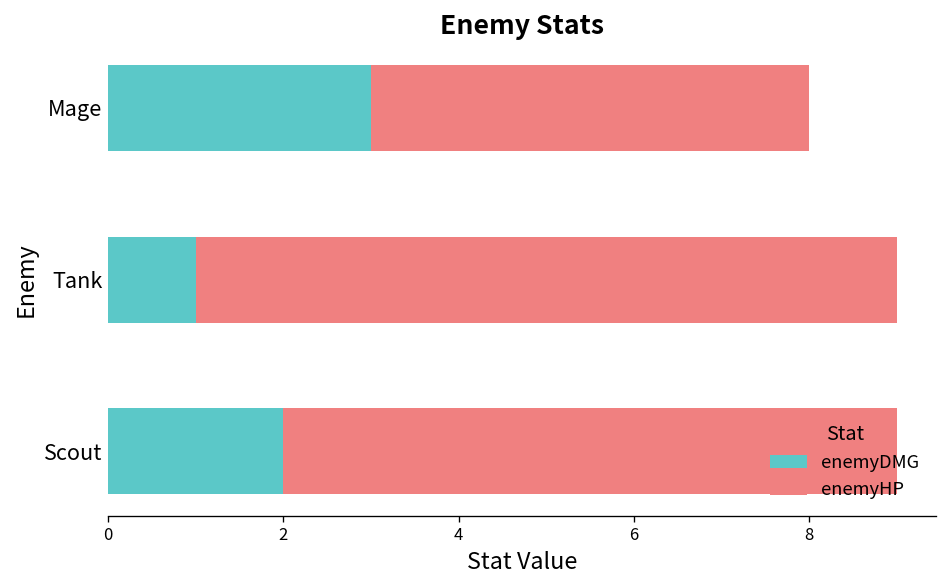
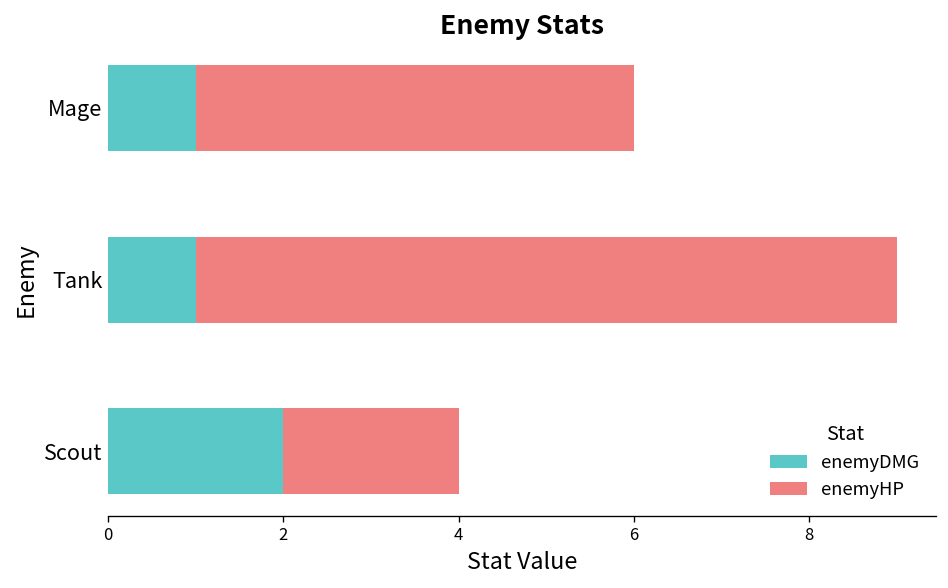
enemyDMG, Mage: 3 -> 1
enemyHP, Scout: 7 -> 2
